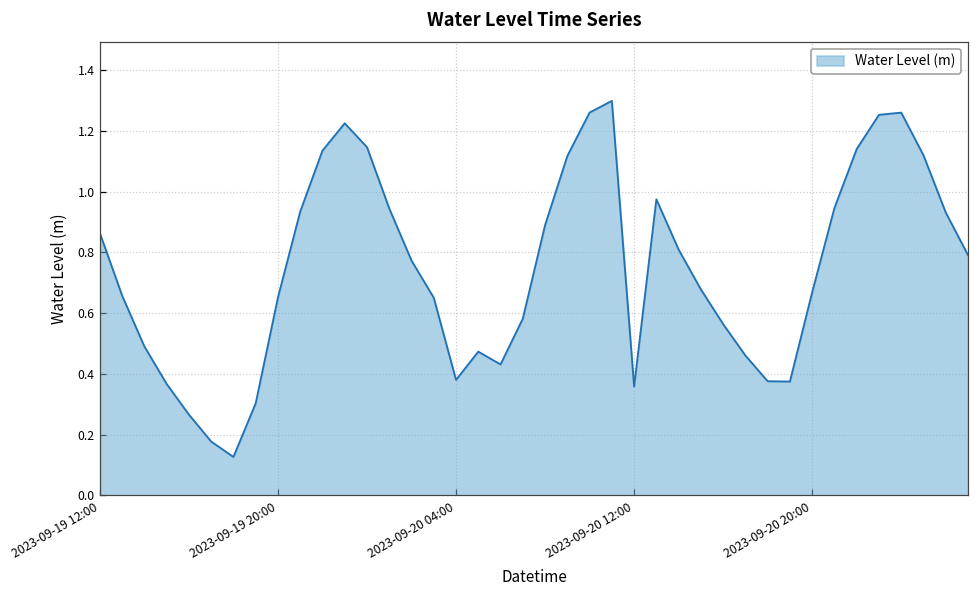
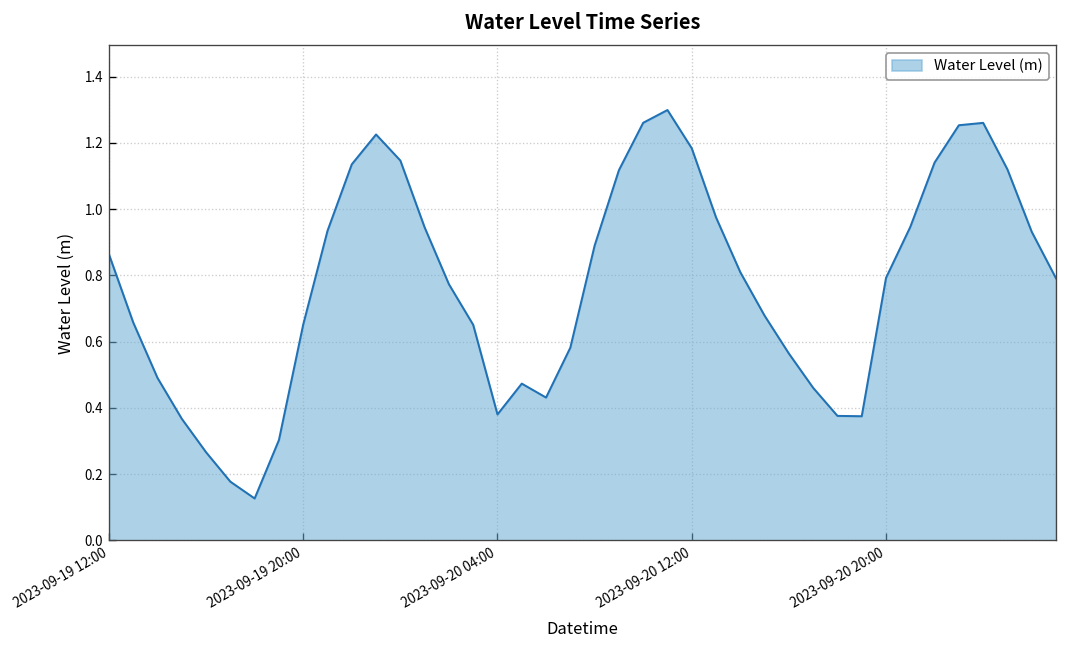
2023-09-20 12:00: 0.36 -> 1.18
2023-09-20 20:00: 0.67 -> 0.79
